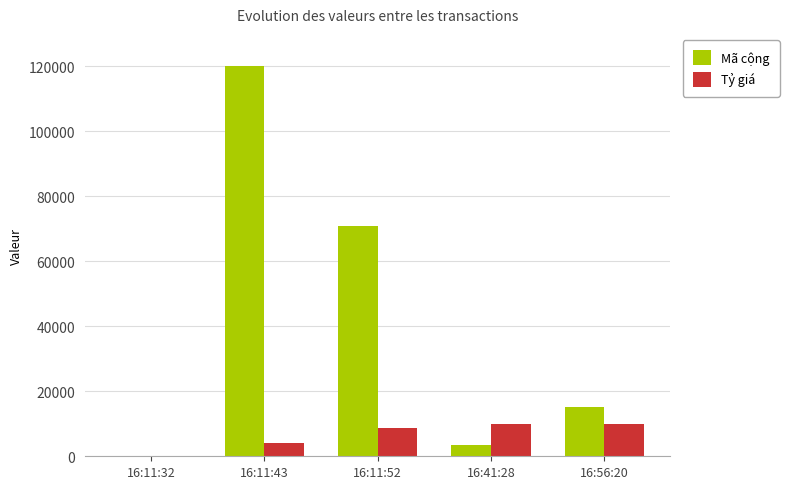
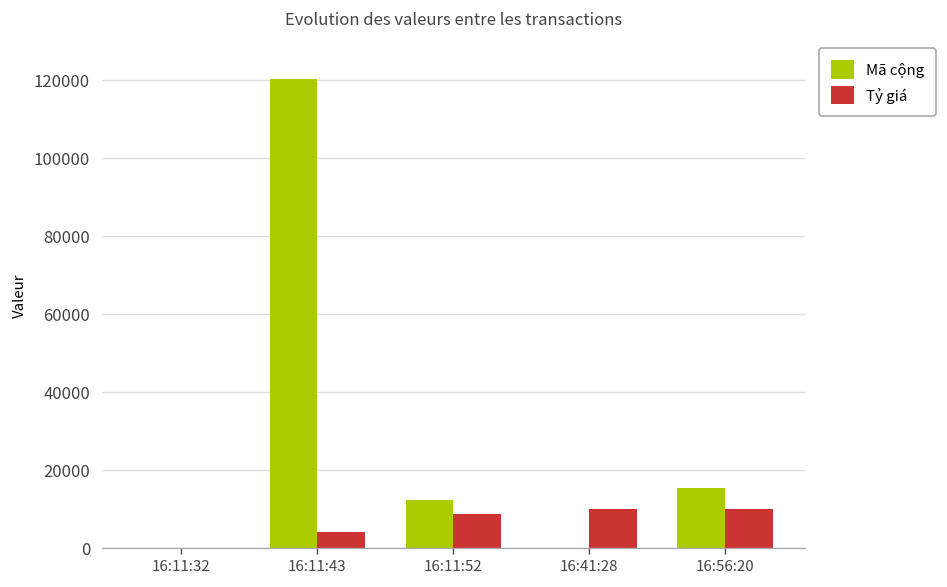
Mã cộng, 16:11:52: 71000 -> 12000
Mã cộng, 16:41:28: 3000 -> 0
